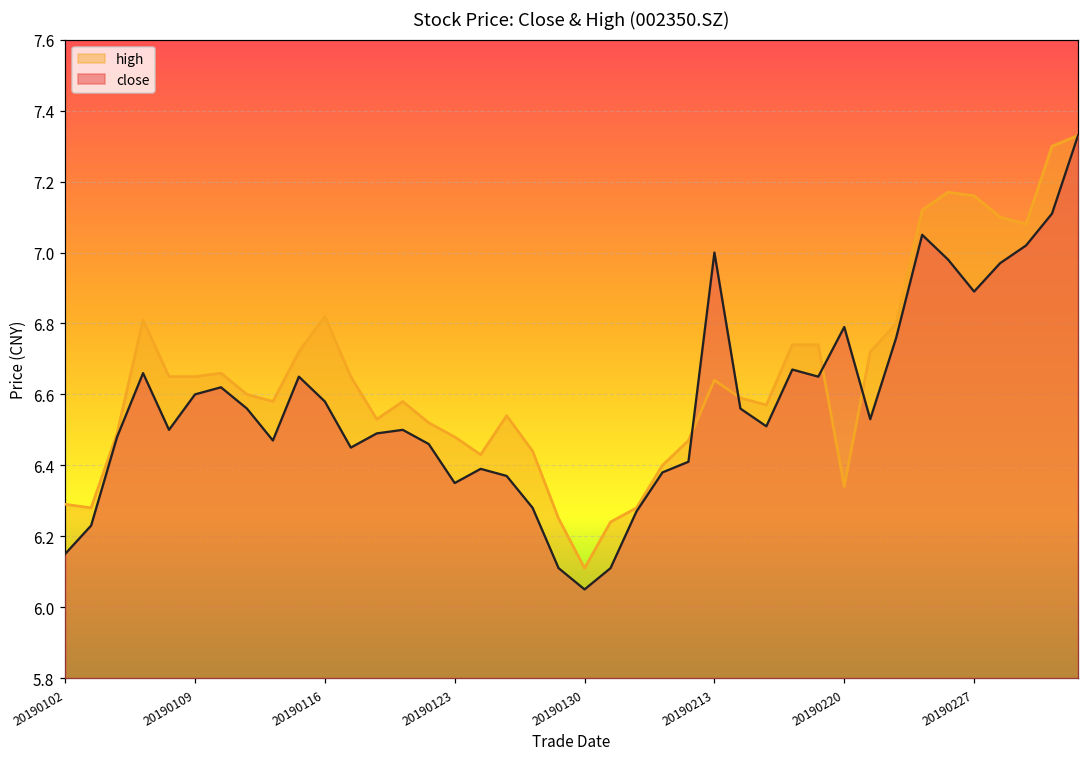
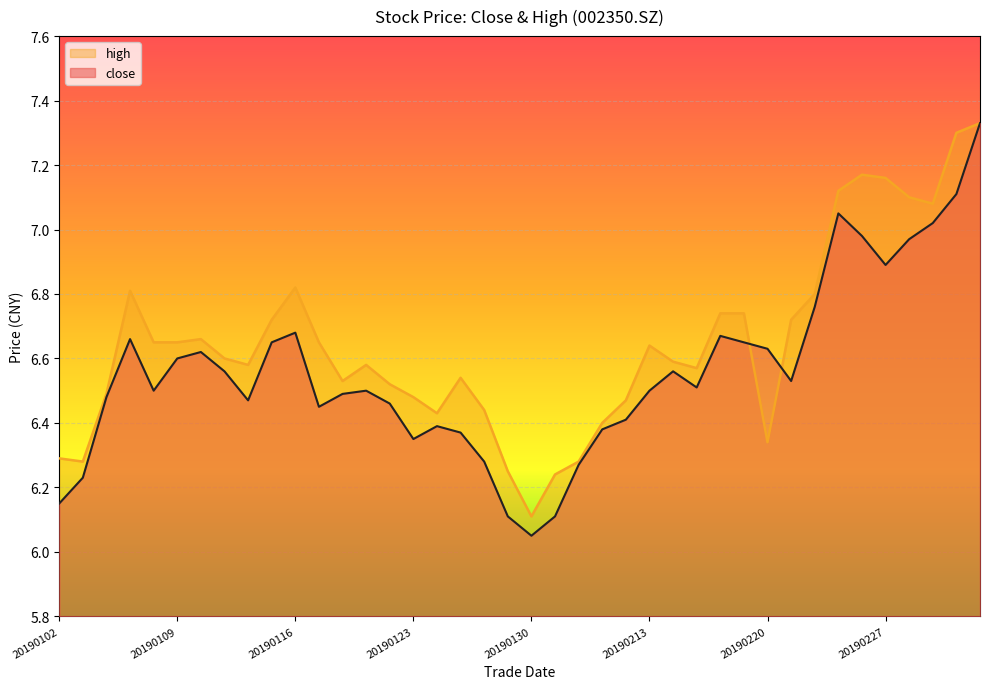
close, 20190116: 6.58 -> 6.68
close, 20190213: 7.0 -> 6.5
close, 20190220: 6.79 -> 6.63
